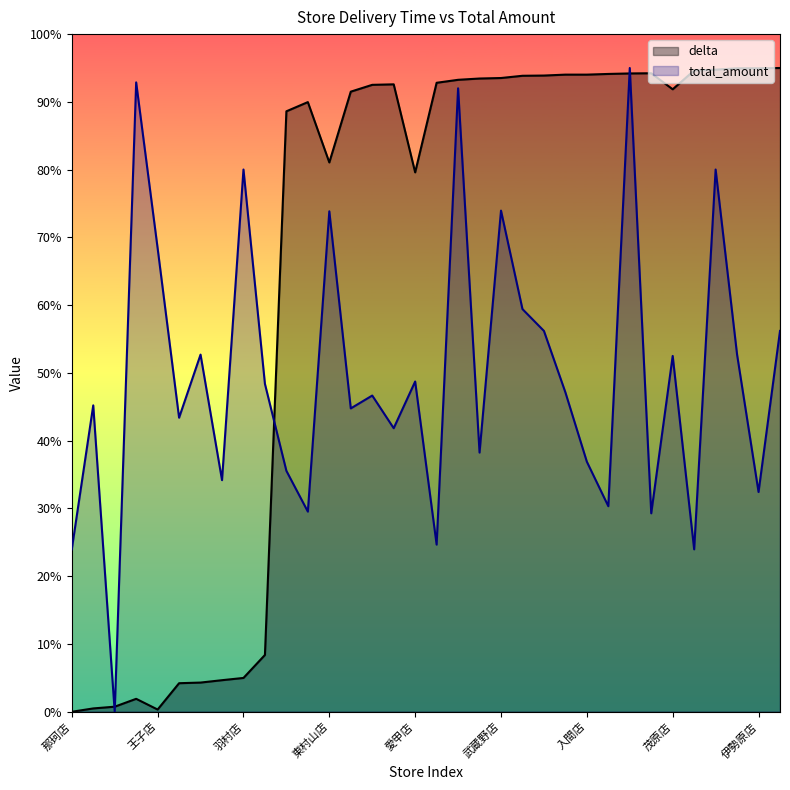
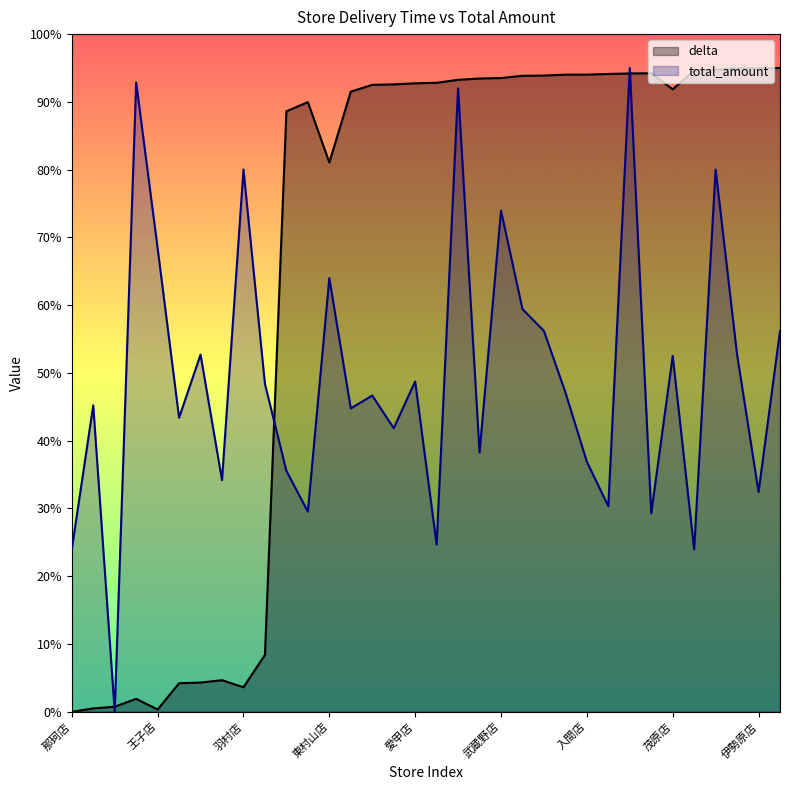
delta, 羽村店: 5% -> 4%
total_amount, 東村山店: 74% -> 64%
delta, 愛甲店: 80% -> 93%
